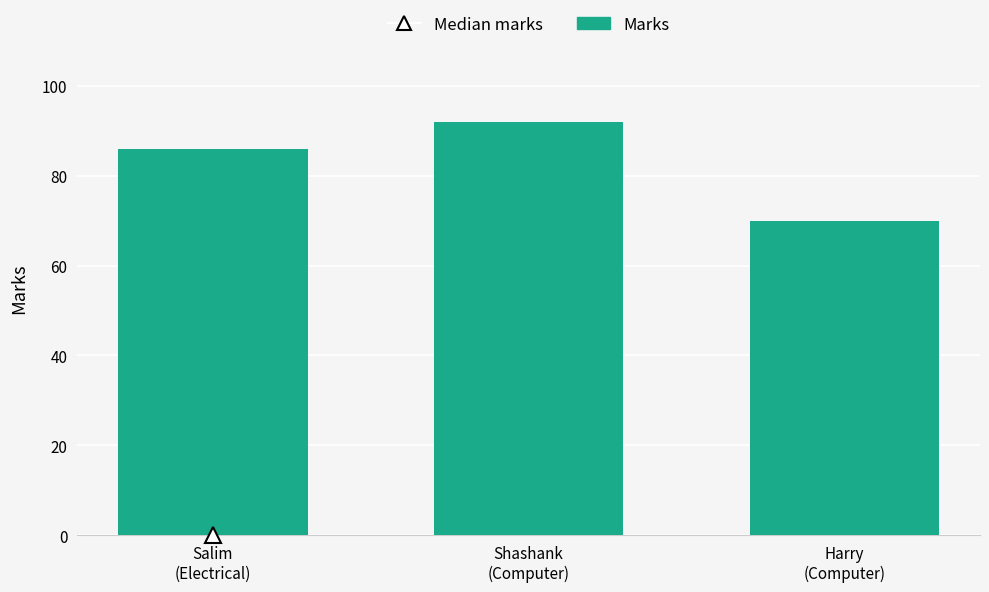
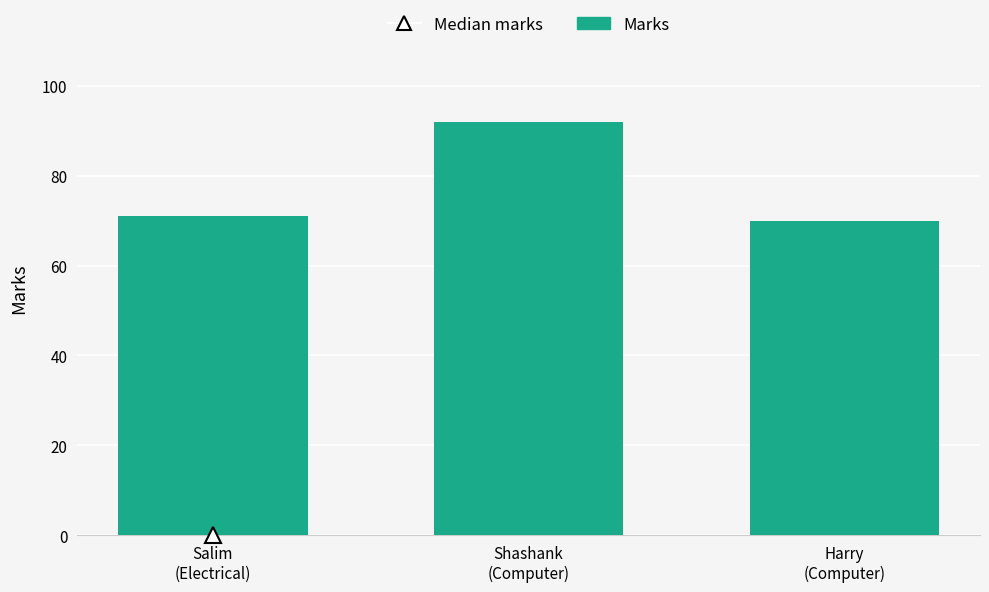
Marks, Salim (Electrical): 86 -> 71
